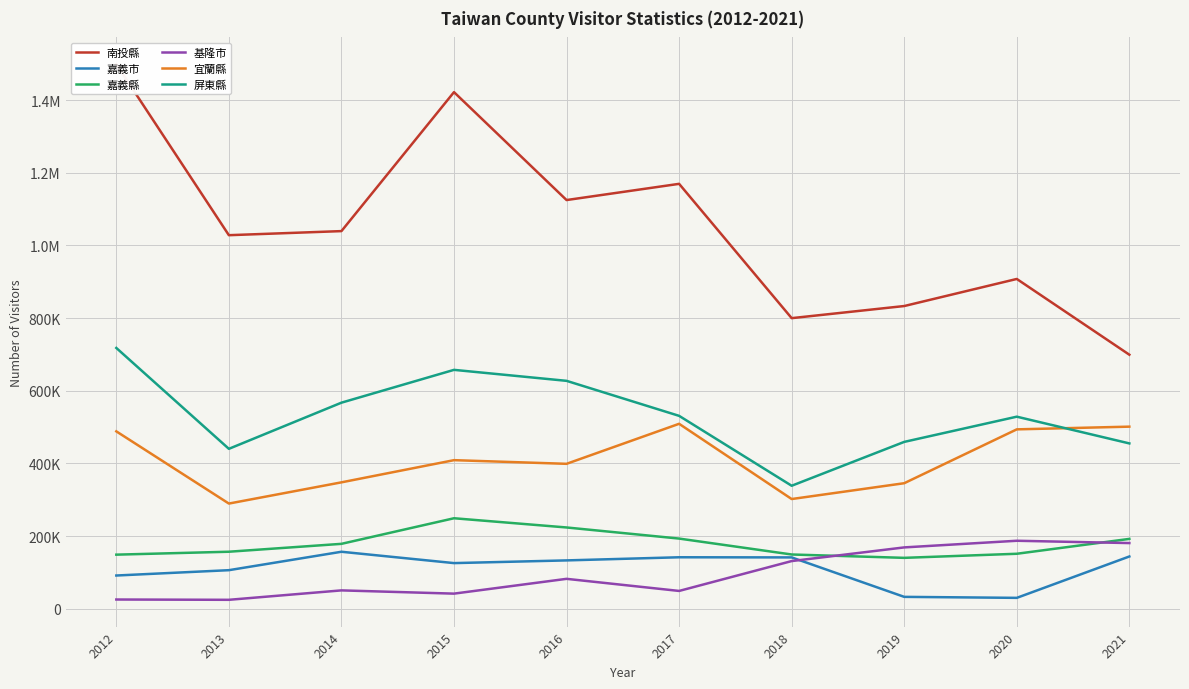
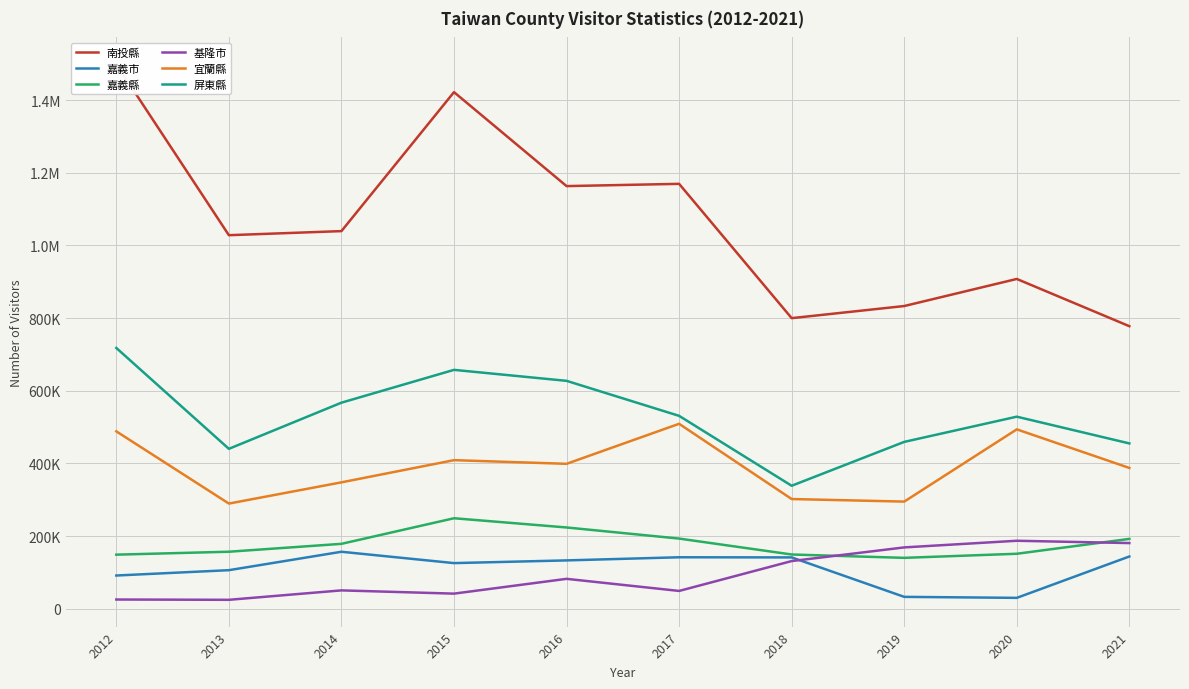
南投縣, 2016: 1130000 -> 1160000
宜蘭縣, 2019: 350000 -> 300000
南投縣, 2021: 700000 -> 780000
宜蘭縣, 2021: 500000 -> 390000
